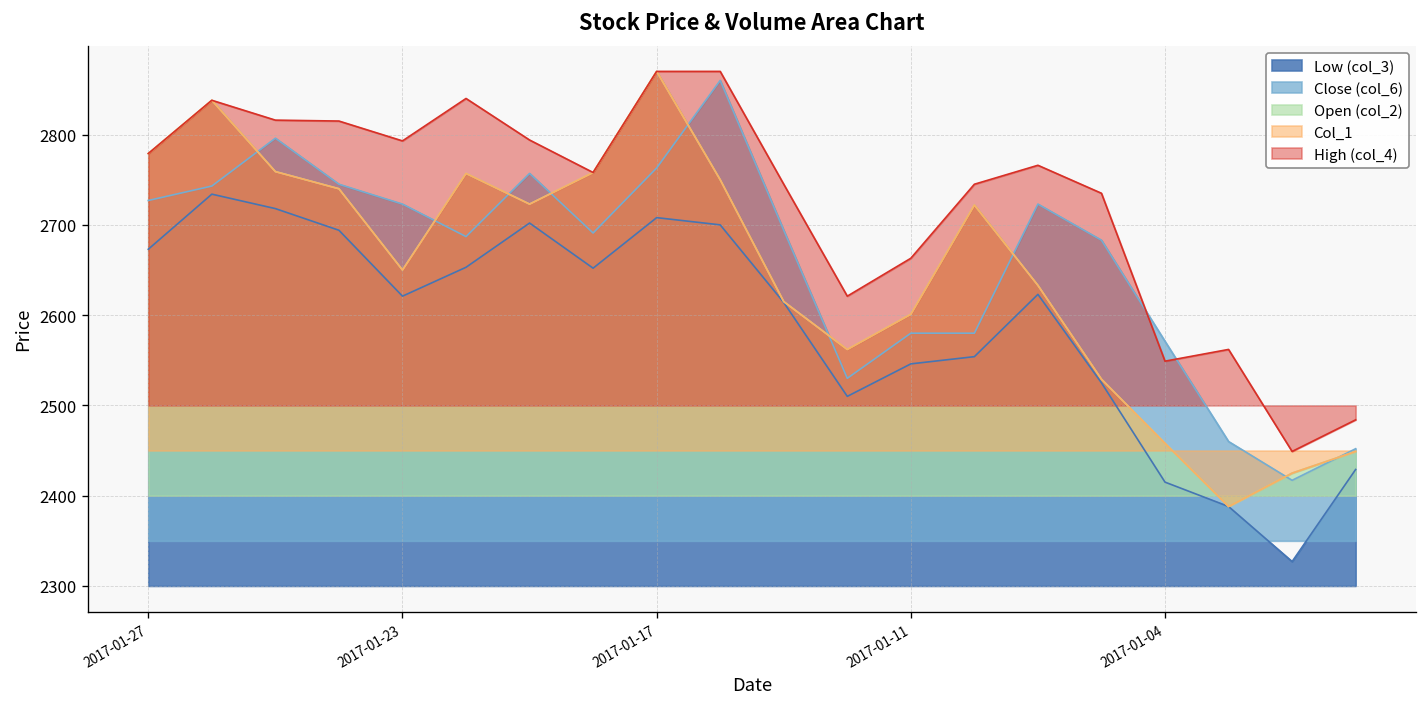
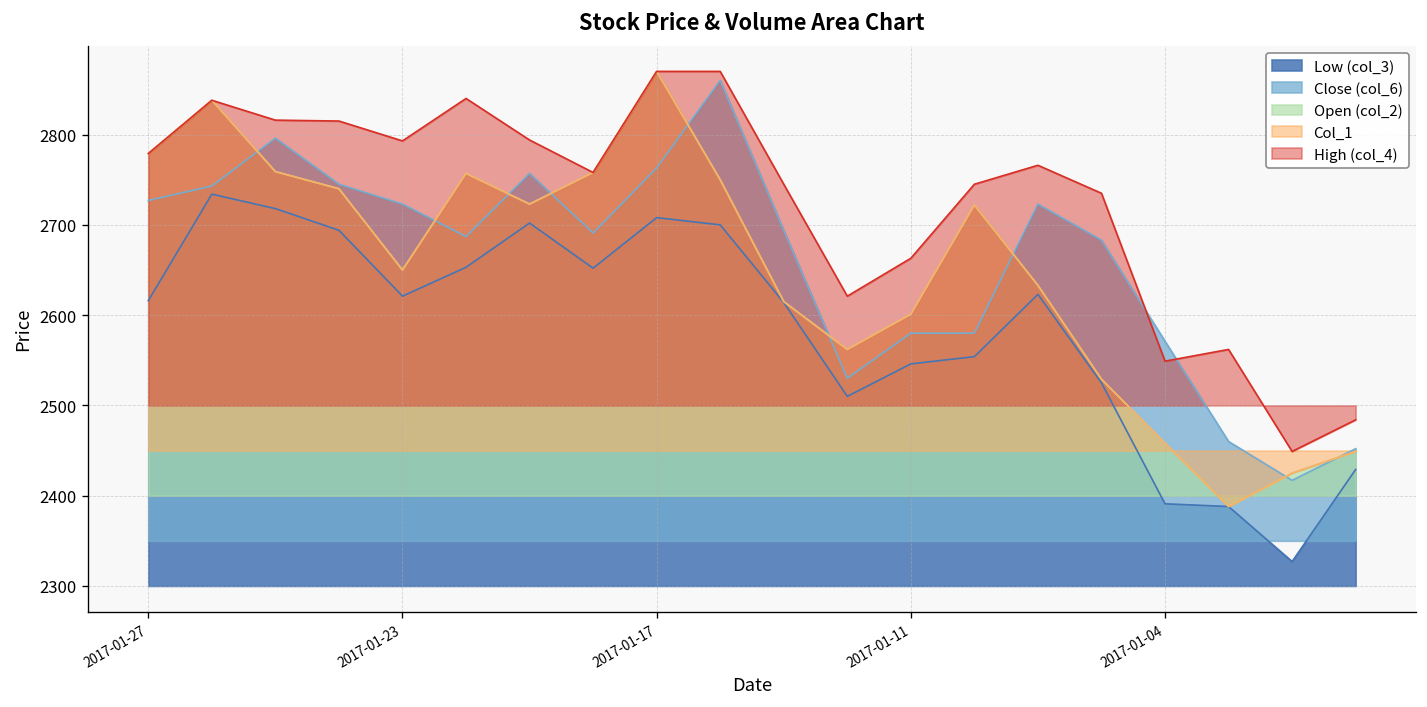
Low (col_3), 2017-01-27: 2670 -> 2620
Low (col_3), 2017-01-04: 2420 -> 2390
